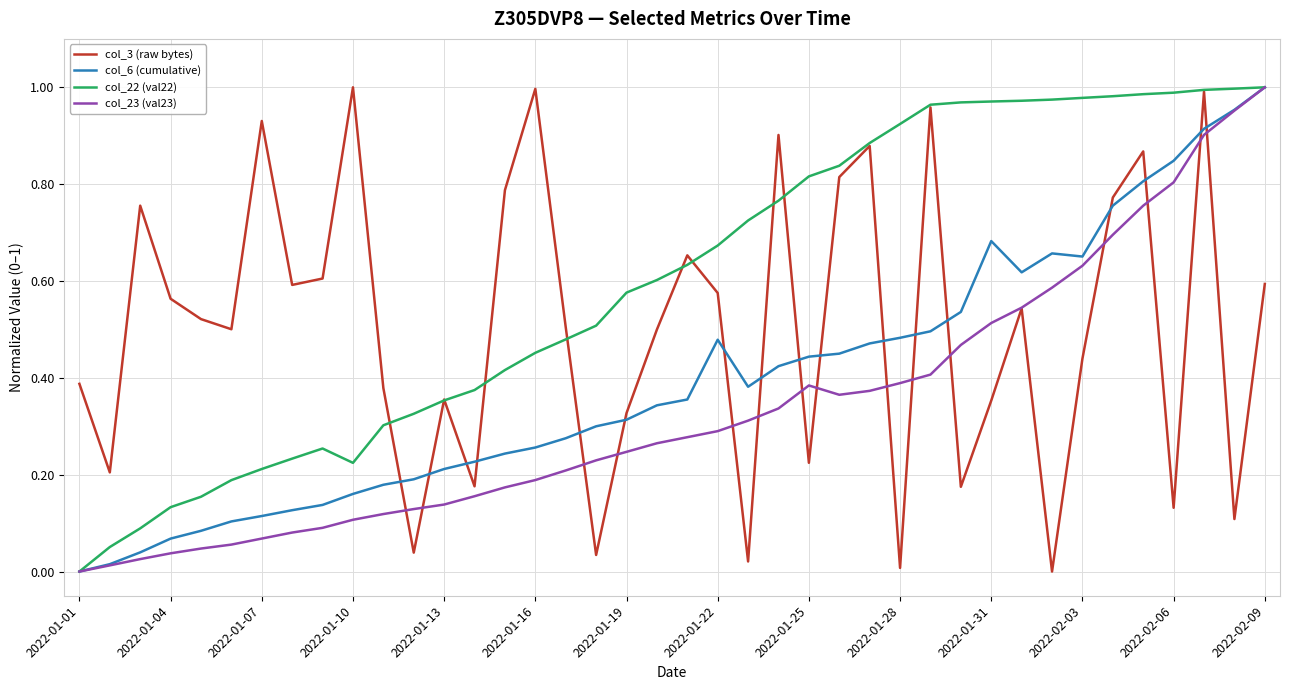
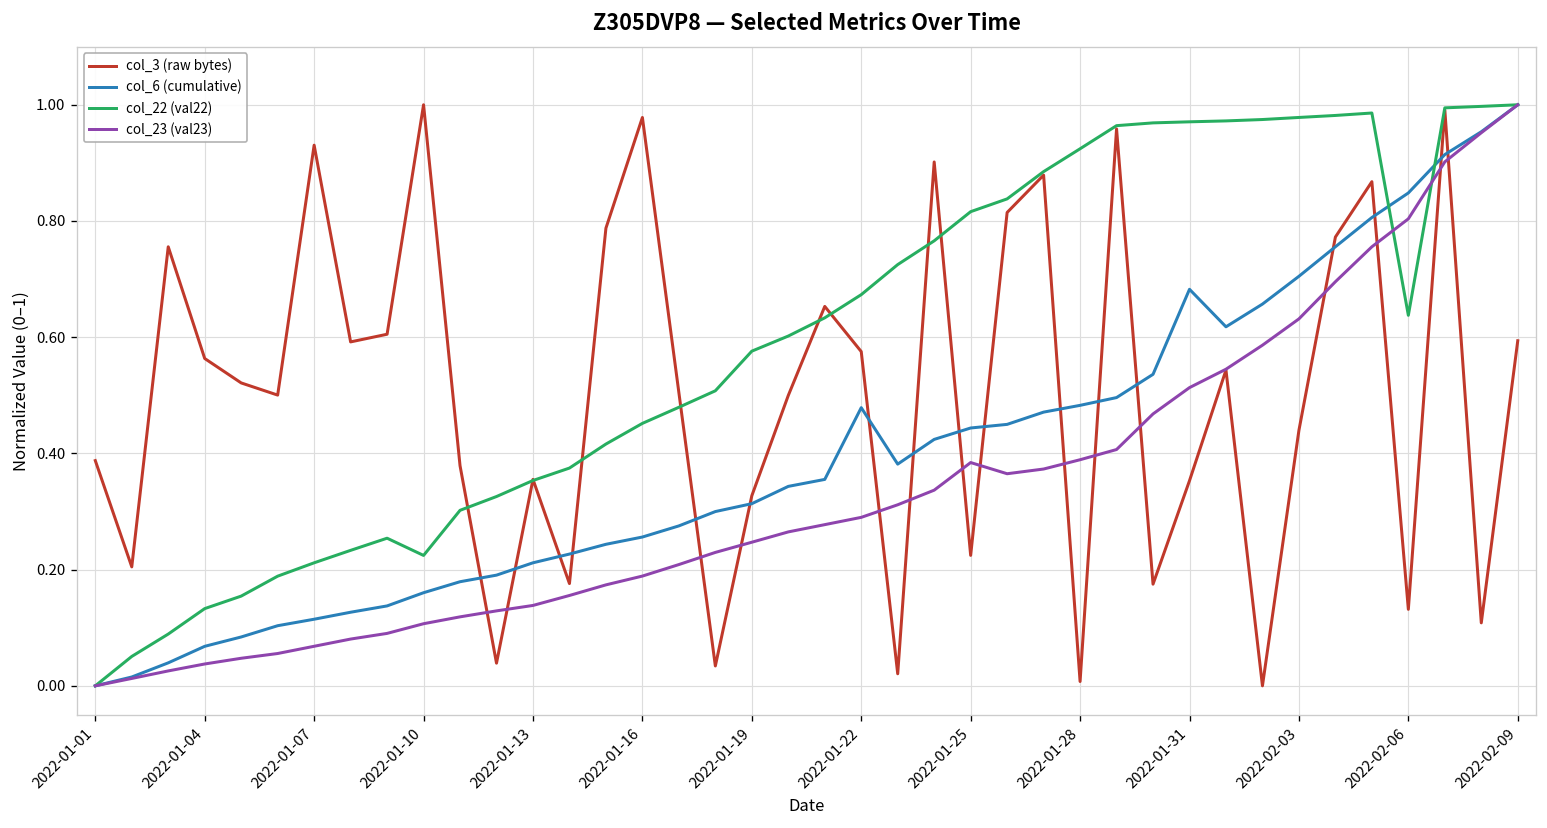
col_3 (raw bytes), 2022-01-16: 1.00 -> 0.98
col_6 (cumulative), 2022-02-03: 0.65 -> 0.70
col_22 (val22), 2022-02-06: 0.99 -> 0.64
